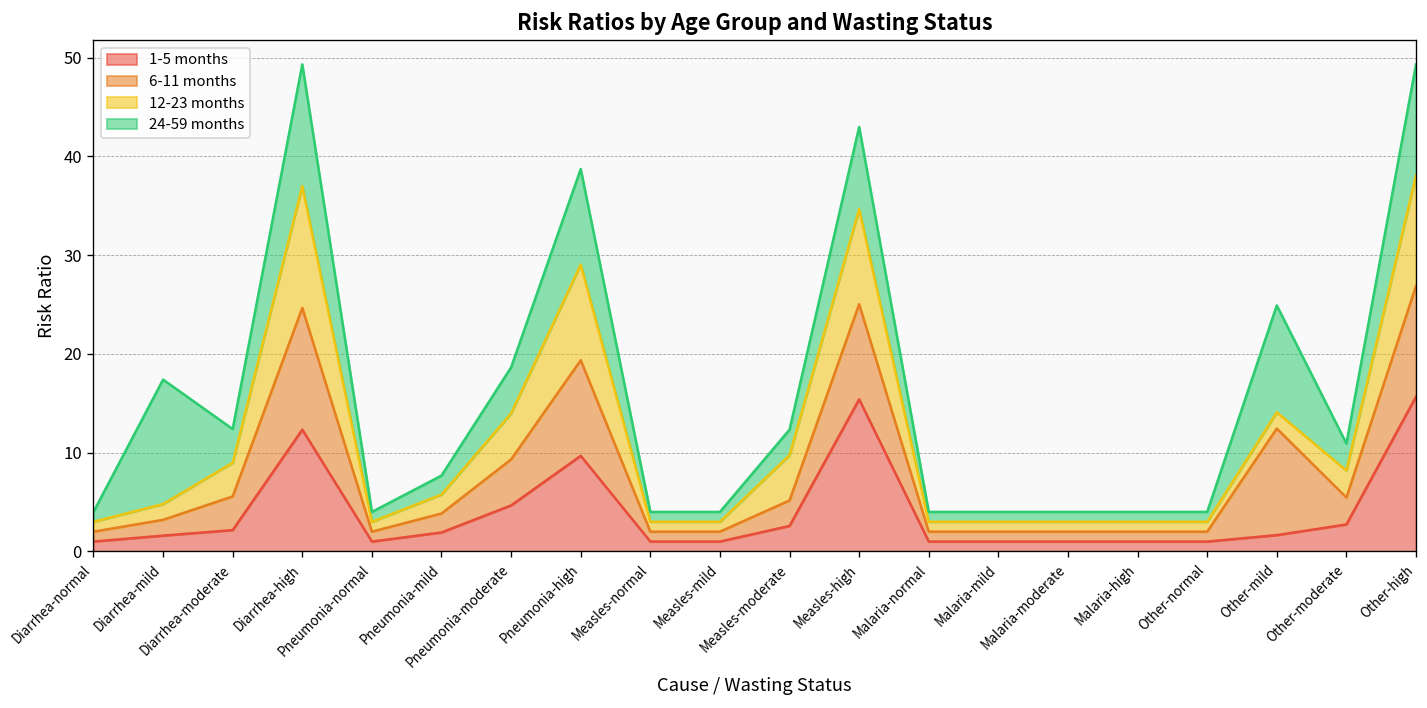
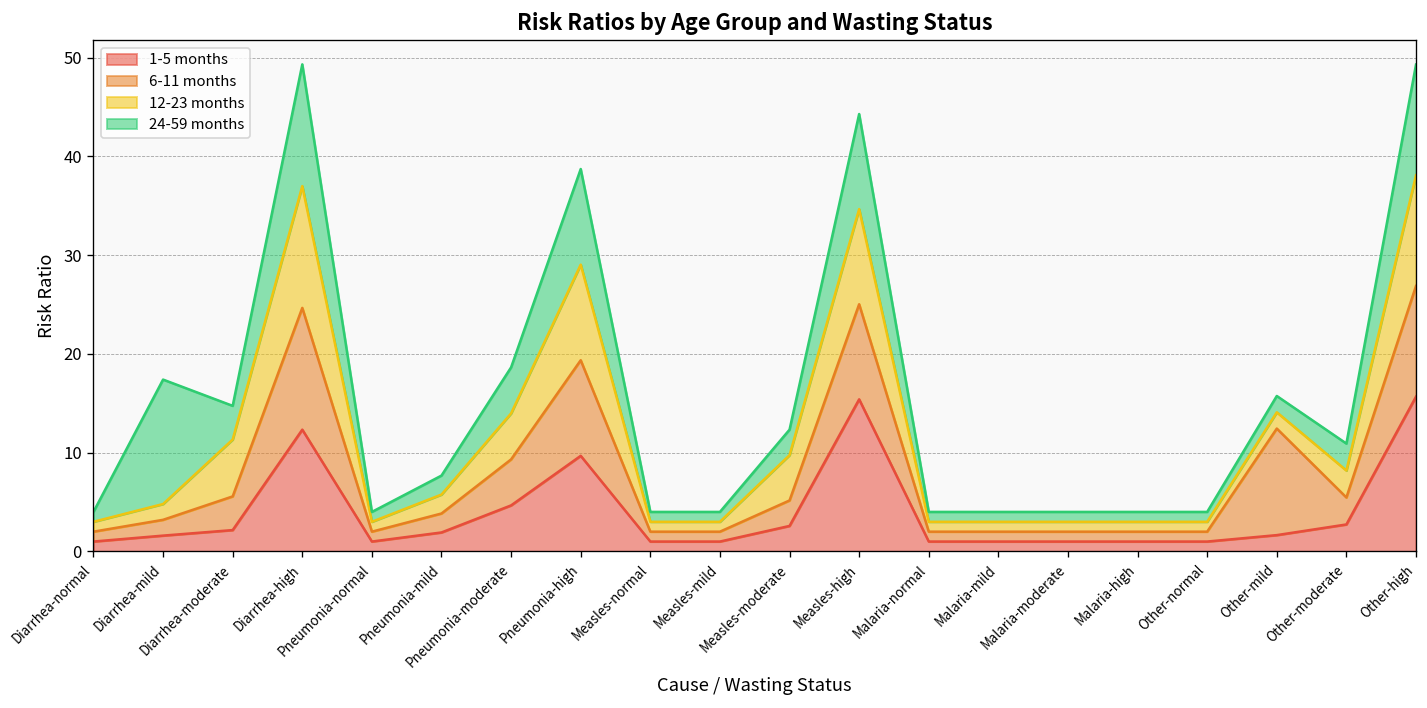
12-23 months, Diarrhea-moderate: 3 -> 6
24-59 months, Measles-high: 8 -> 10
24-59 months, Other-mild: 11 -> 2
